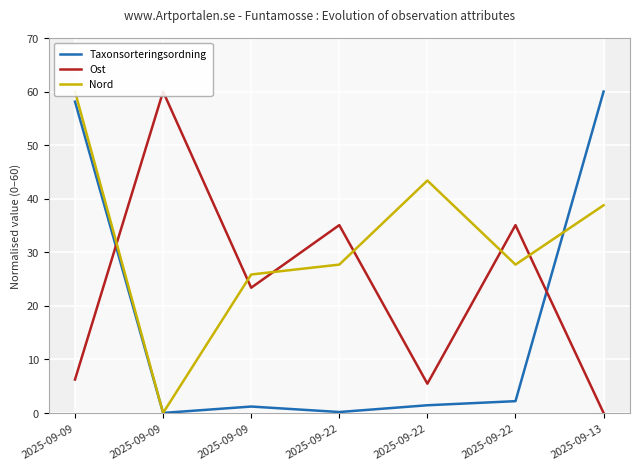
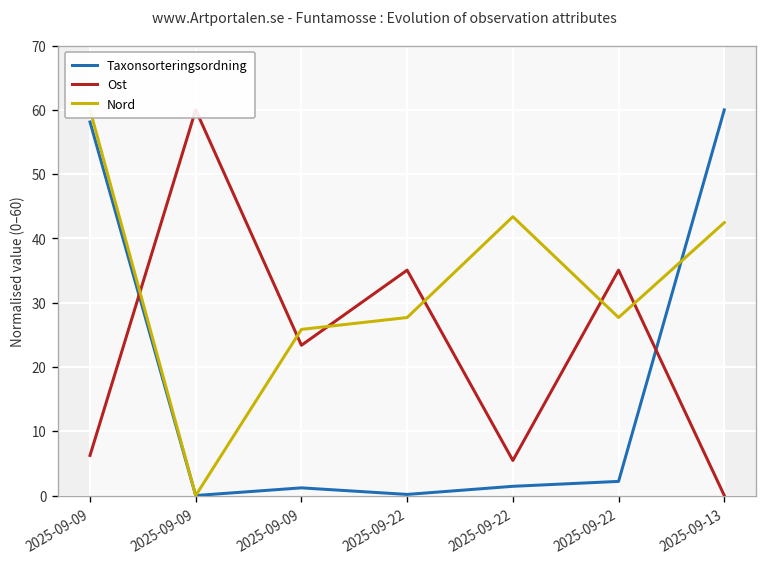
Nord, 2025-09-13: 39 -> 42
